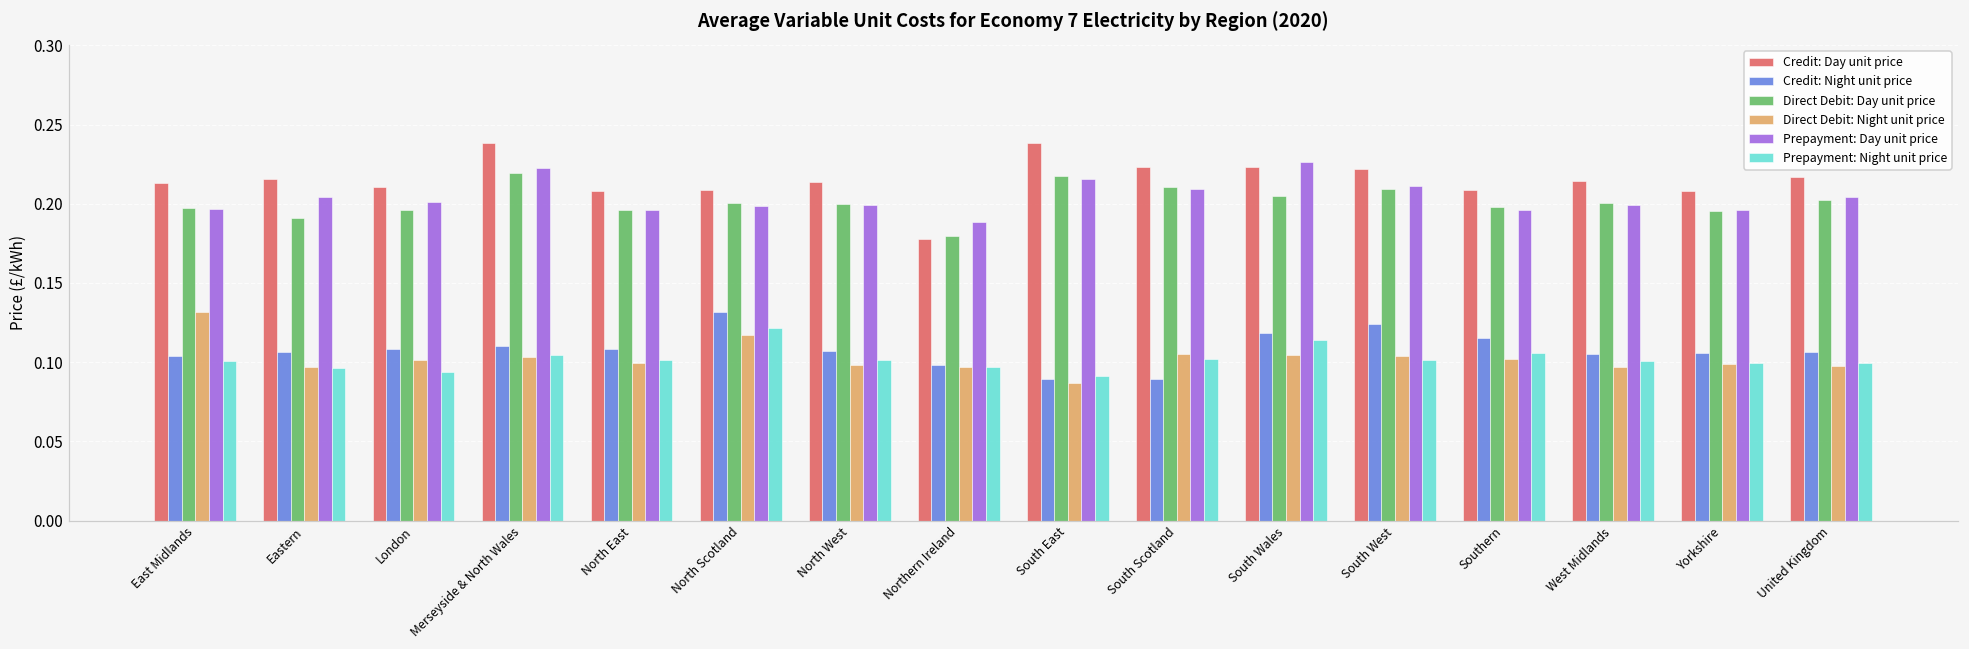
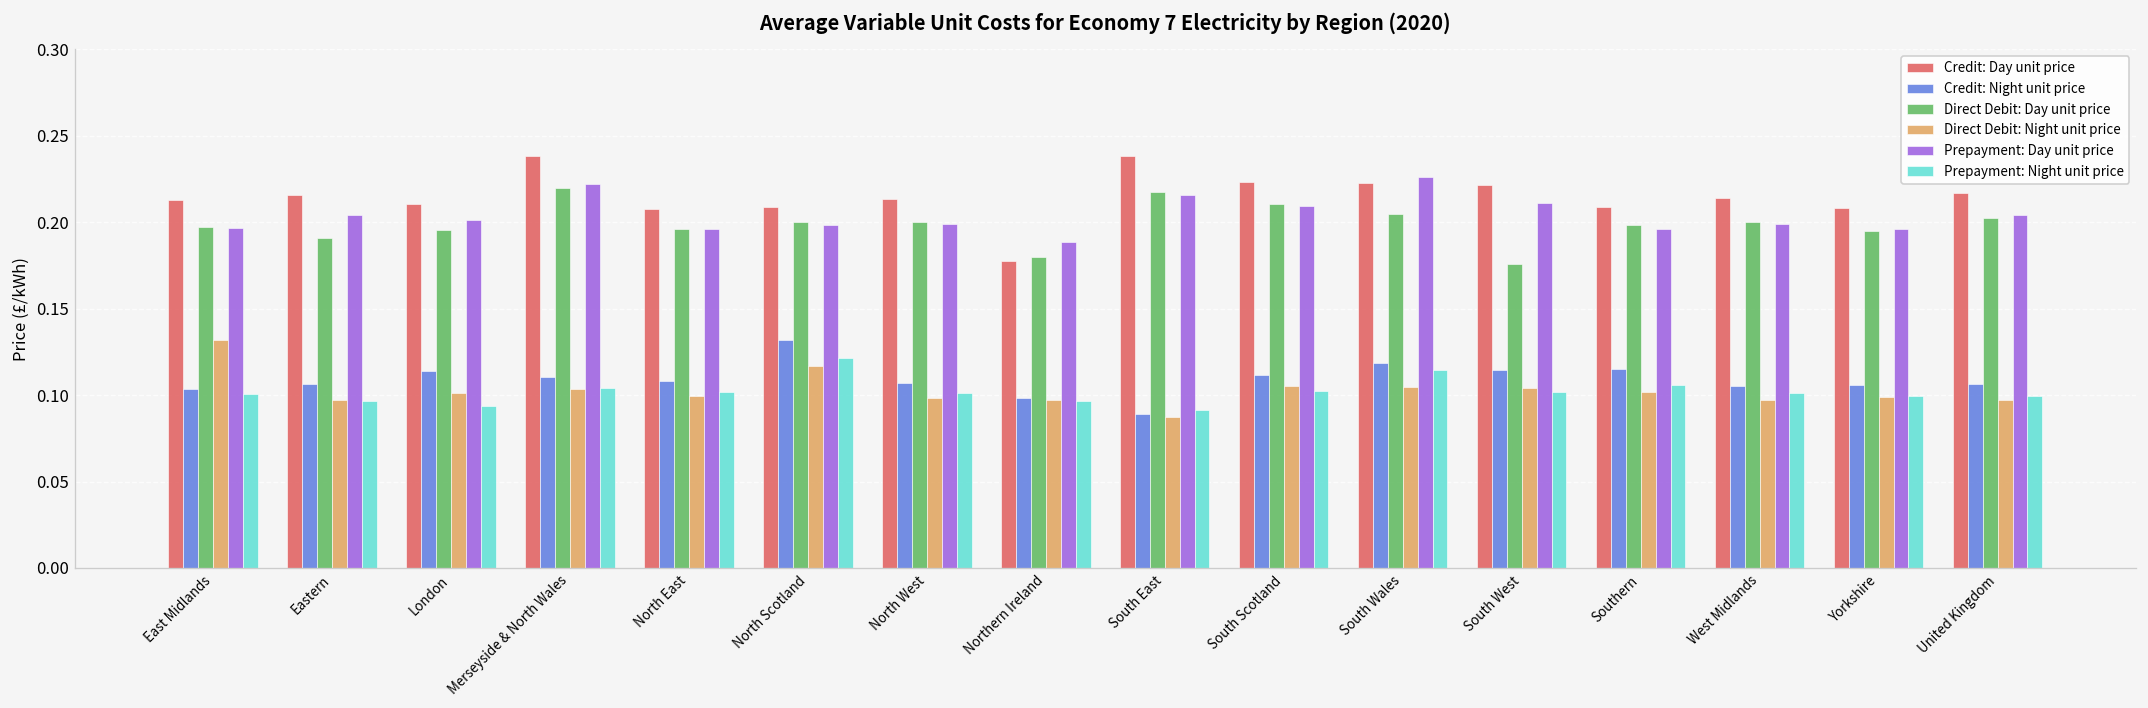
Credit: Night unit price, London: 0.108 -> 0.114
Credit: Night unit price, South Scotland: 0.090 -> 0.111
Credit: Night unit price, South West: 0.124 -> 0.114
Direct Debit: Day unit price, South West: 0.209 -> 0.176
